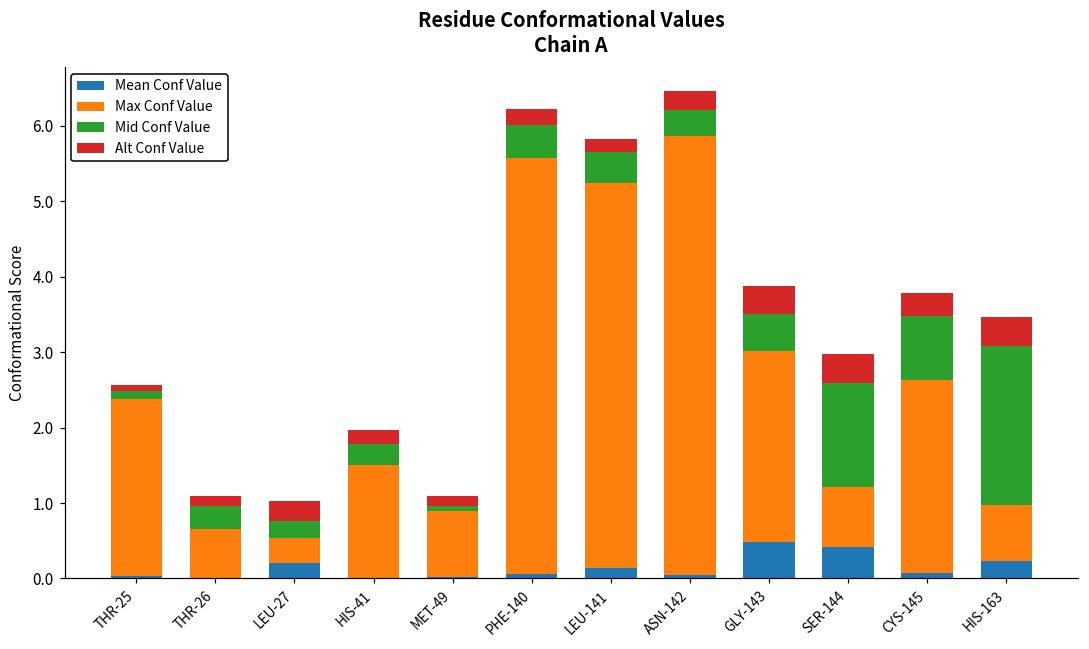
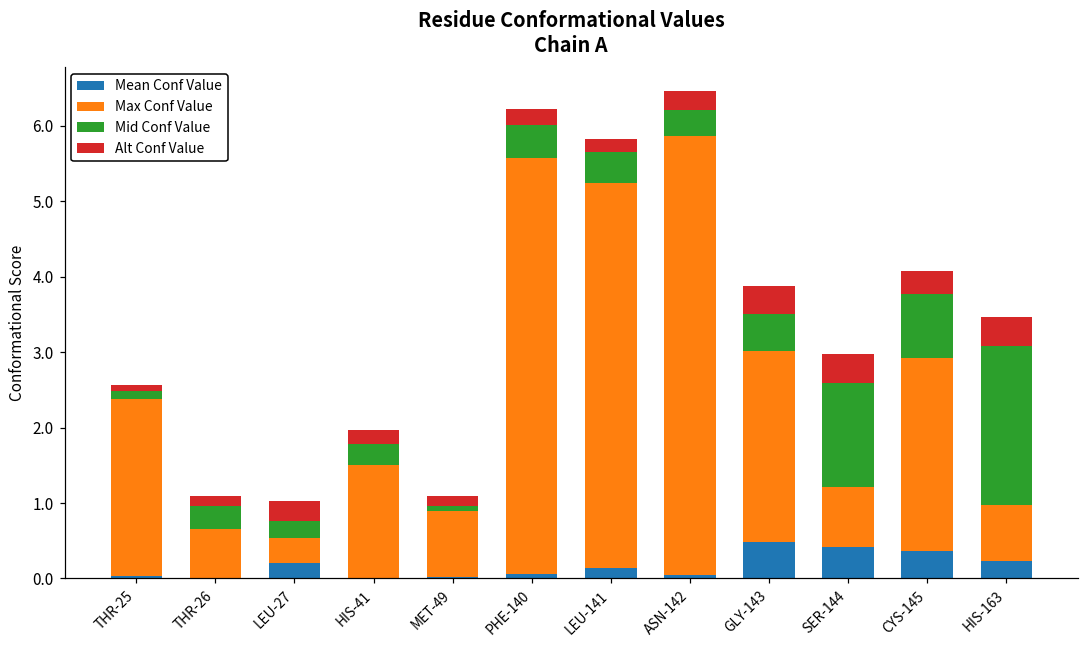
Mean Conf Value, CYS-145: 0.1 -> 0.4
